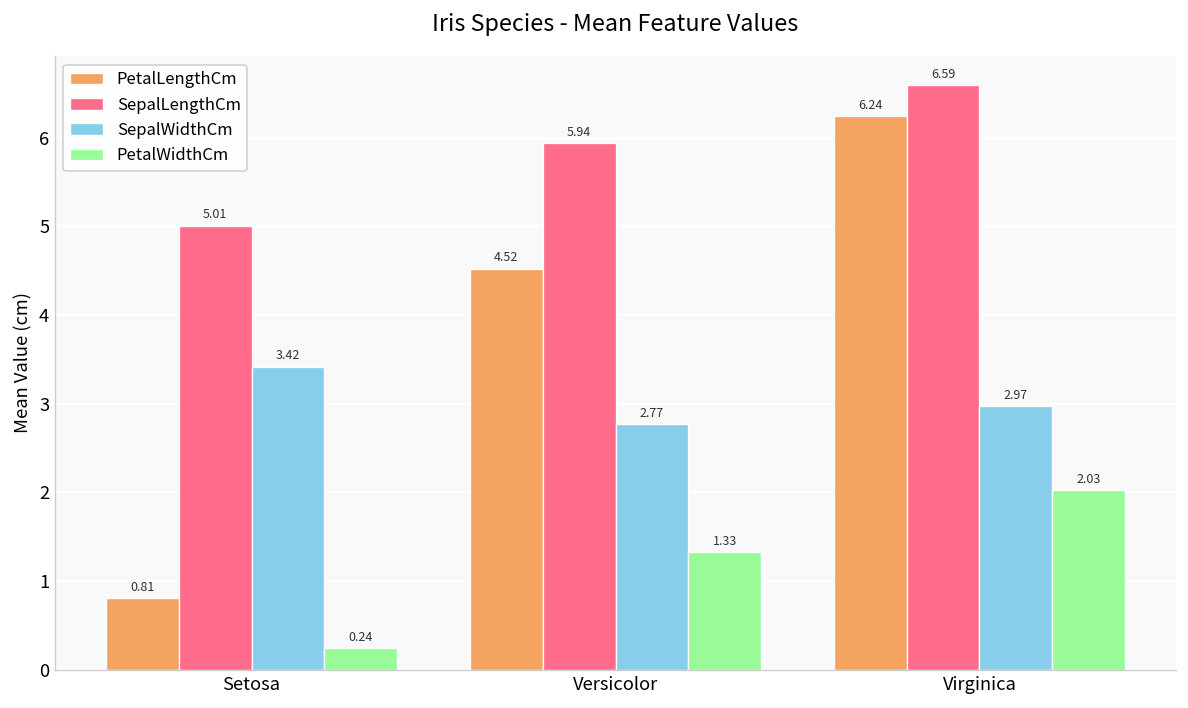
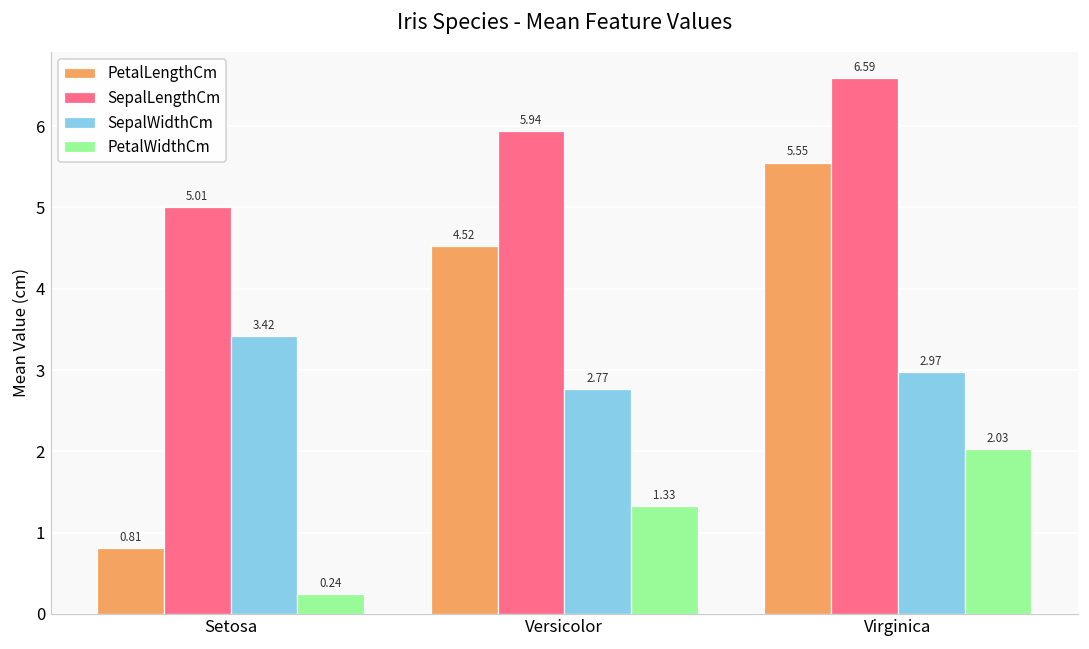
PetalLengthCm, Virginica: 6.24 -> 5.55
